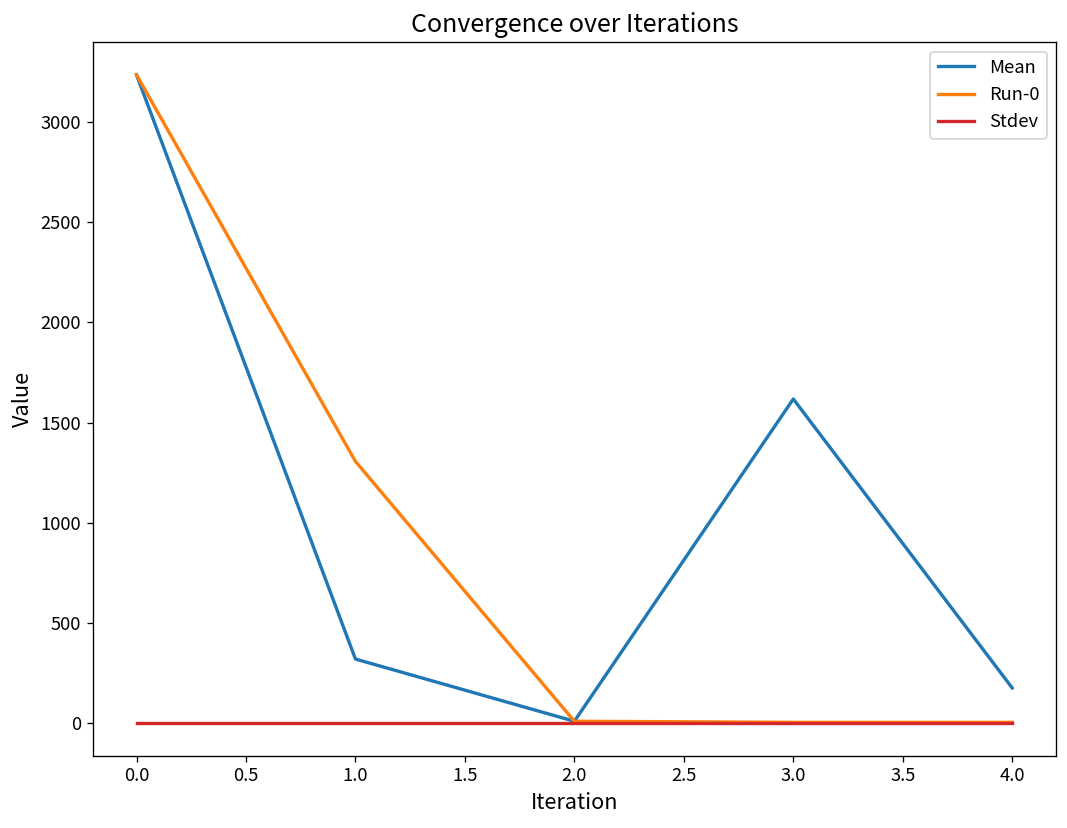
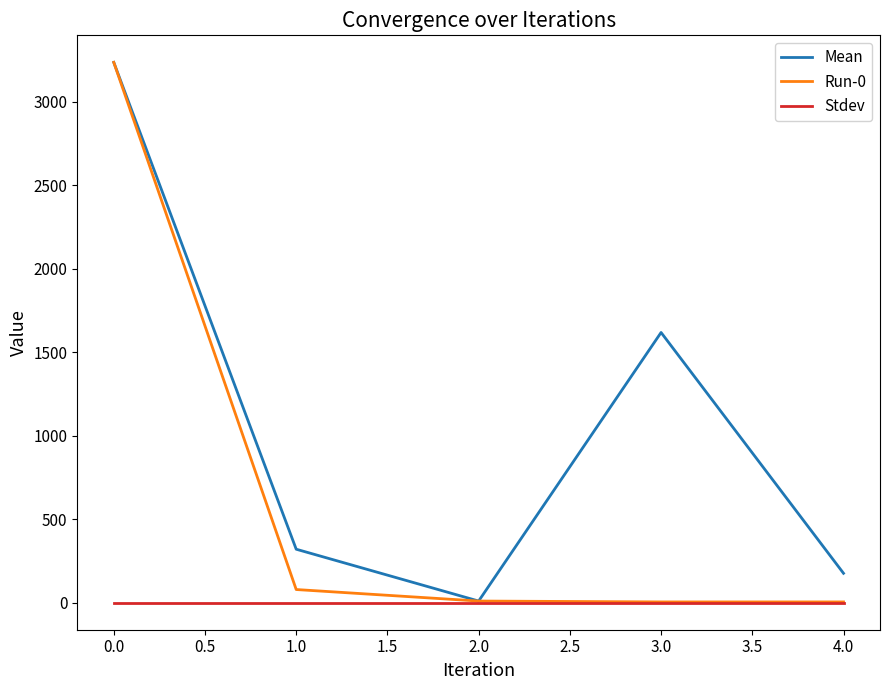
Run-0, 1.0: 1310 -> 80
